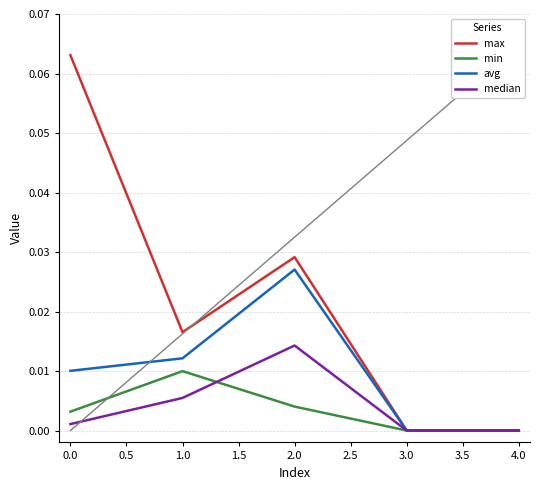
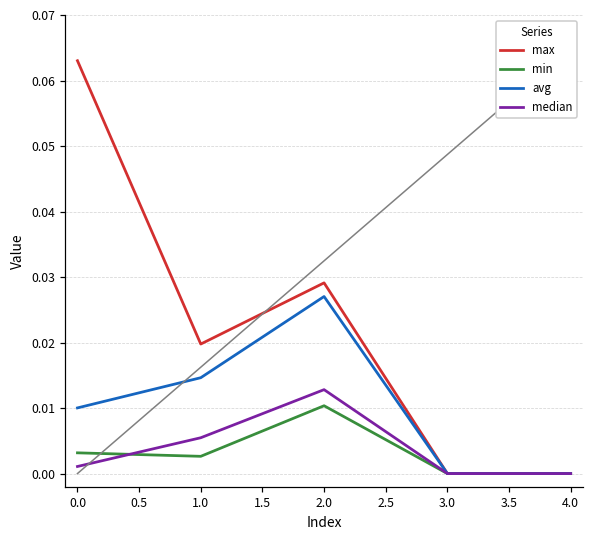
max, 1.0: 0.017 -> 0.020
min, 1.0: 0.010 -> 0.003
avg, 1.0: 0.012 -> 0.015
min, 2.0: 0.004 -> 0.010
median, 2.0: 0.014 -> 0.013
